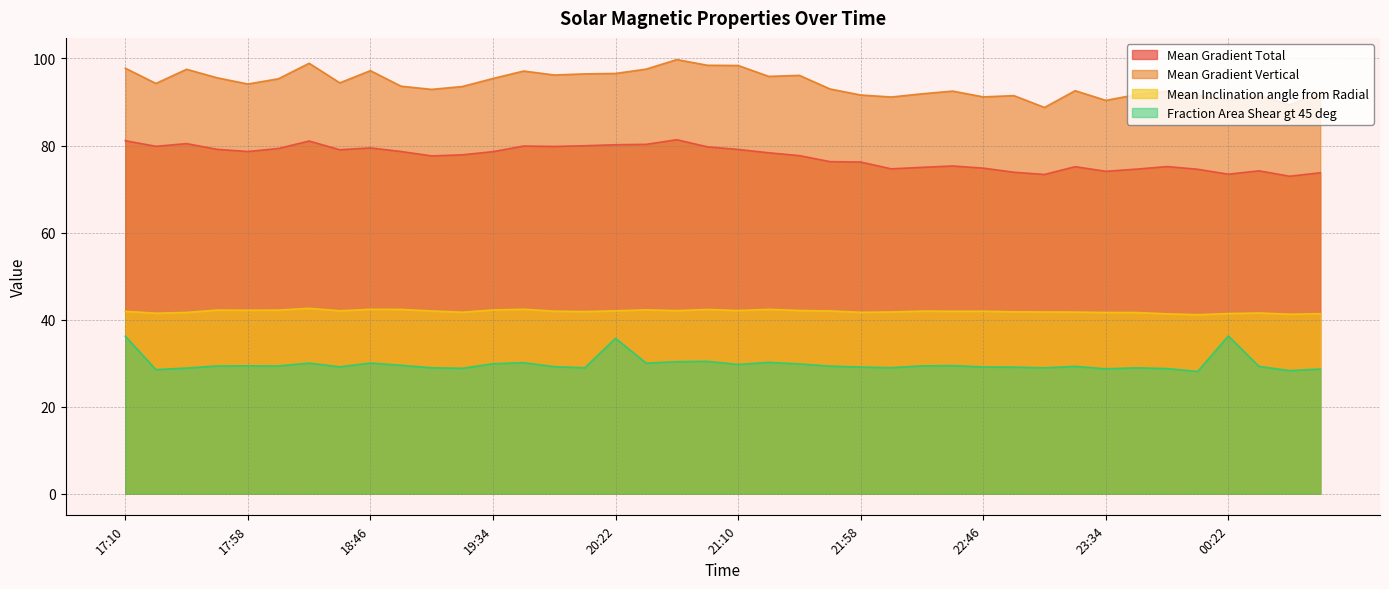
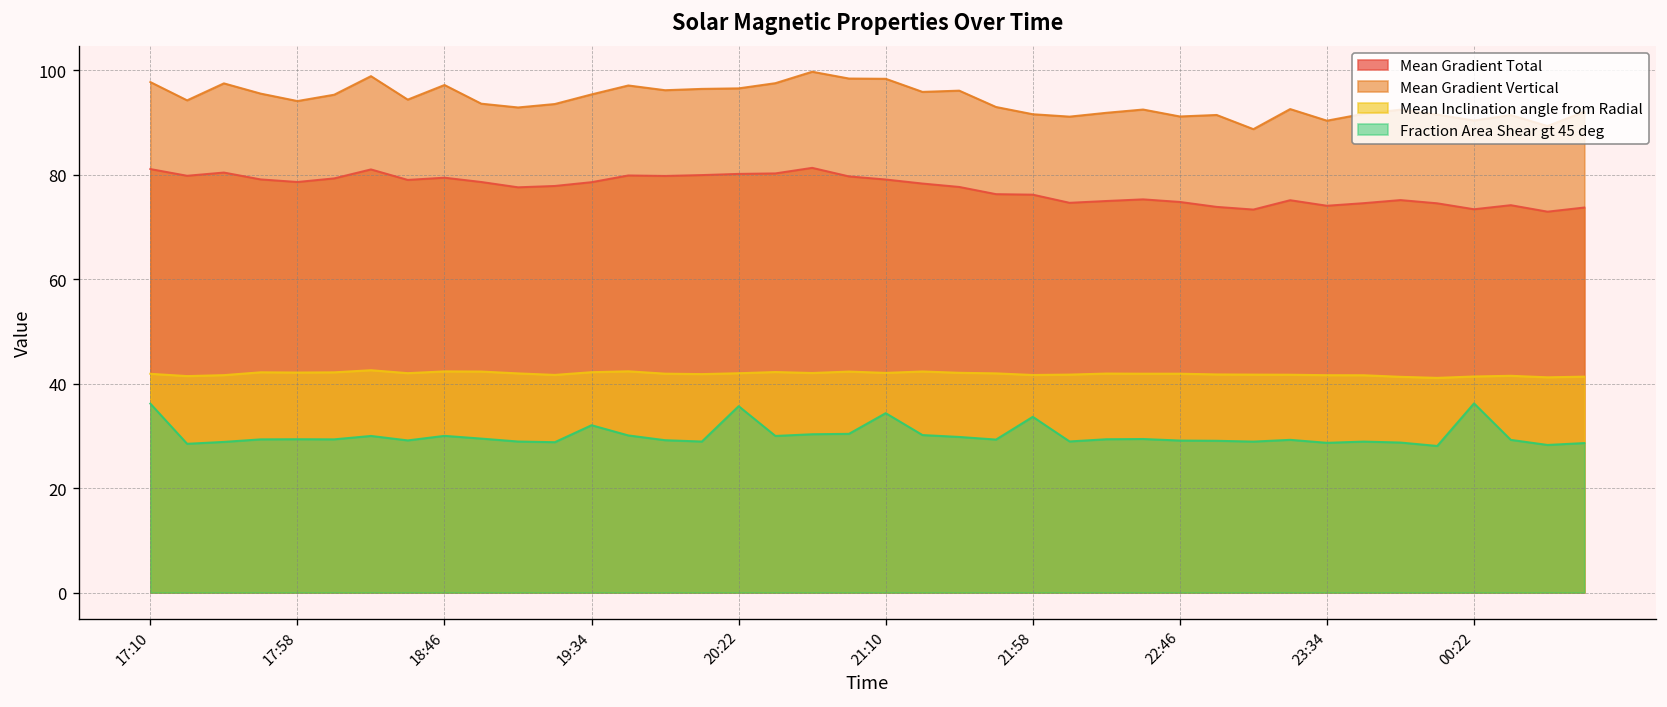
Fraction Area Shear gt 45 deg, 19:34: 30 -> 32
Fraction Area Shear gt 45 deg, 21:10: 30 -> 34
Fraction Area Shear gt 45 deg, 21:58: 29 -> 34
